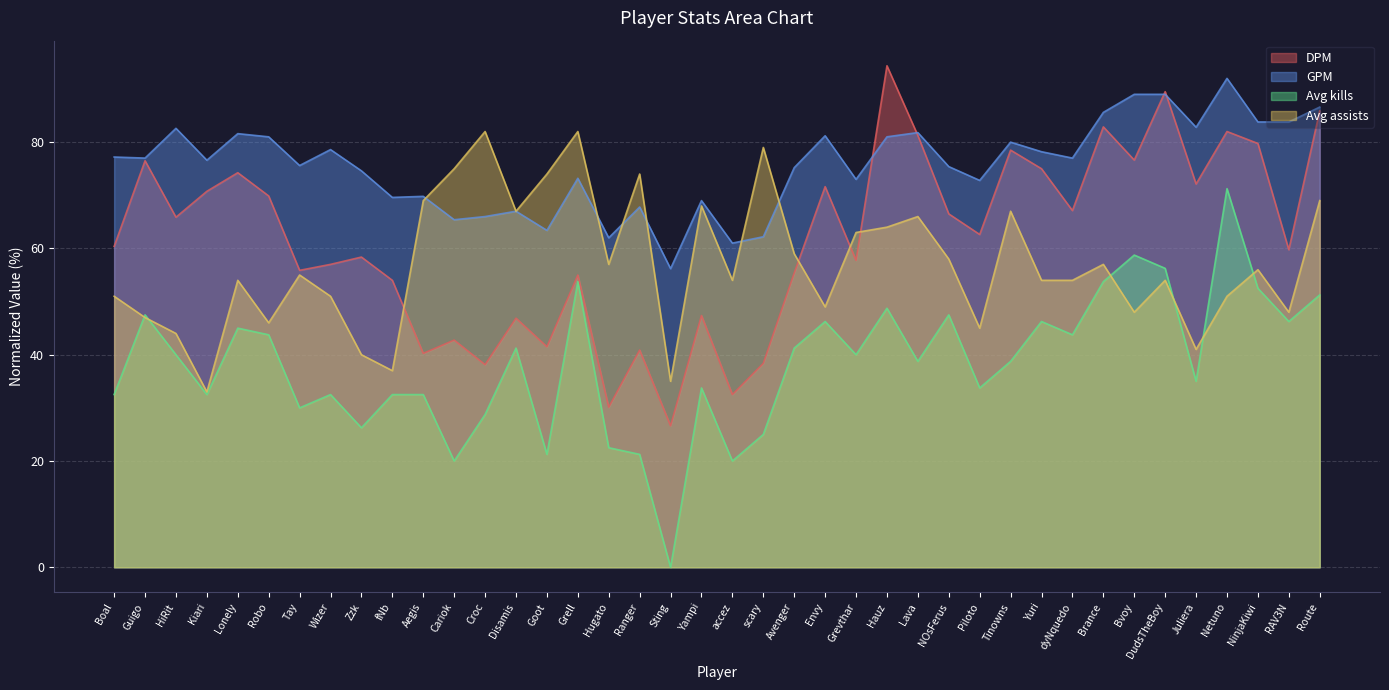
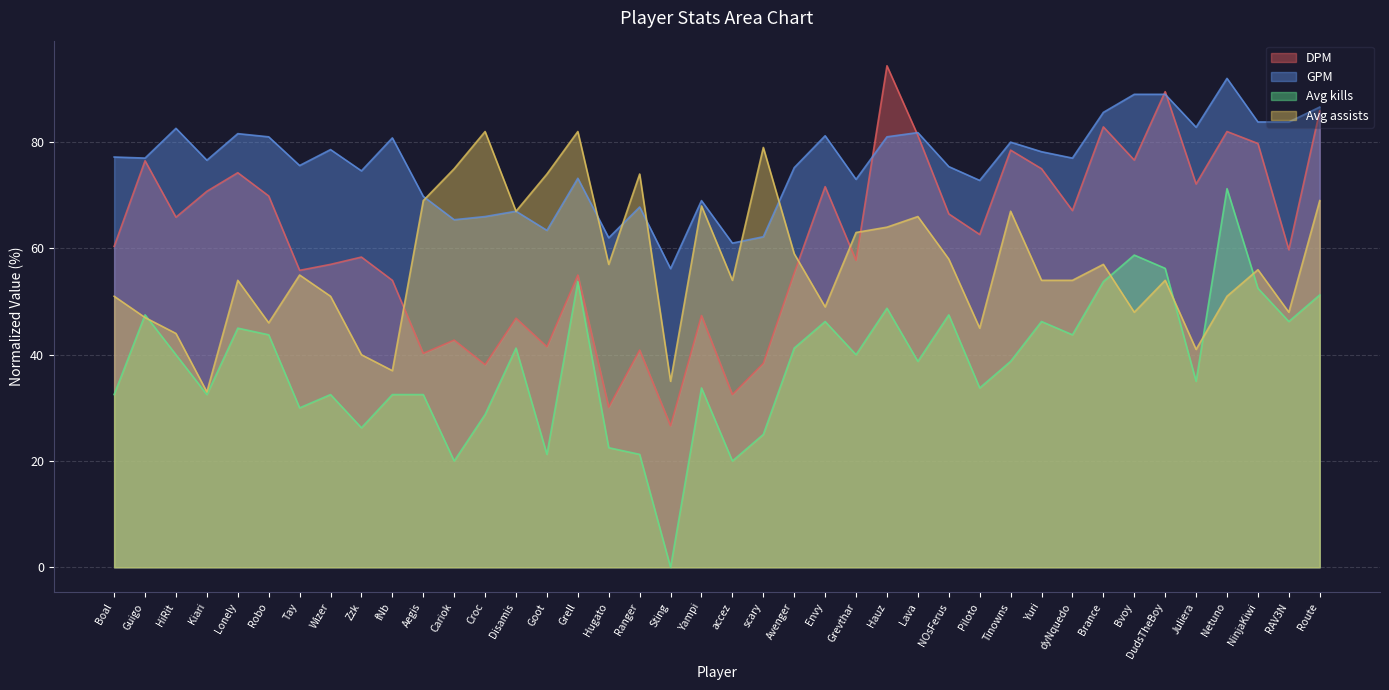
GPM, fNb: 70 -> 81
